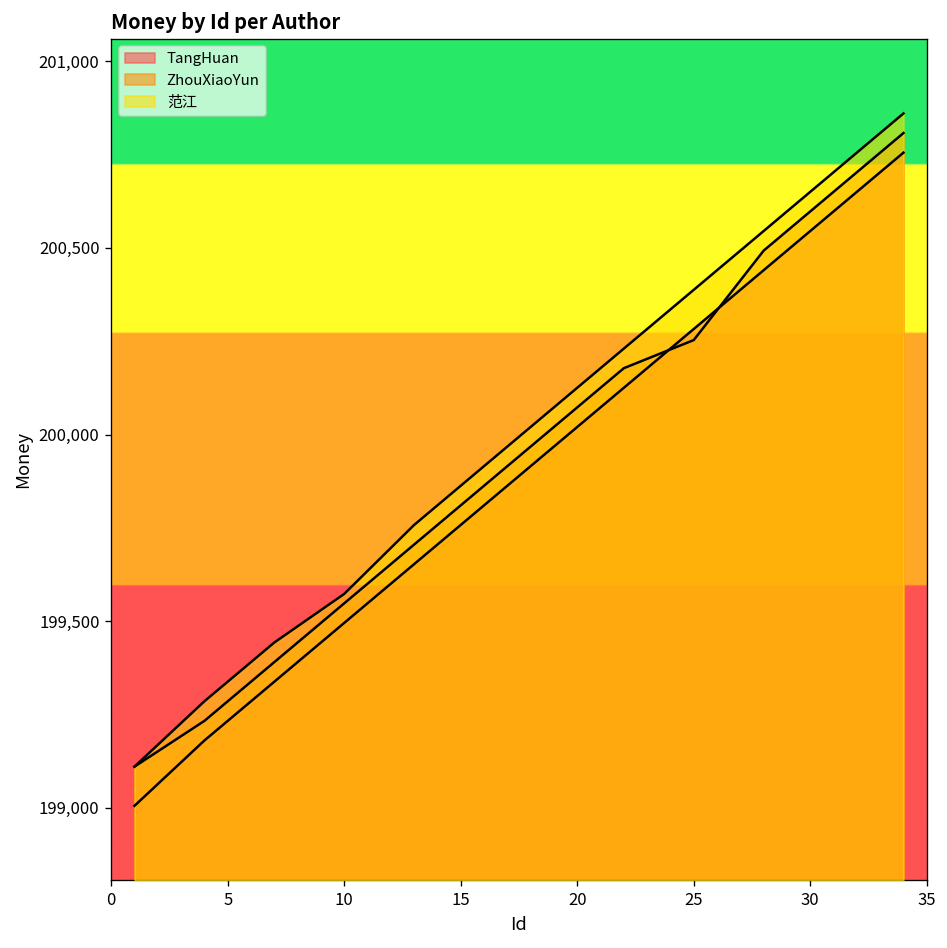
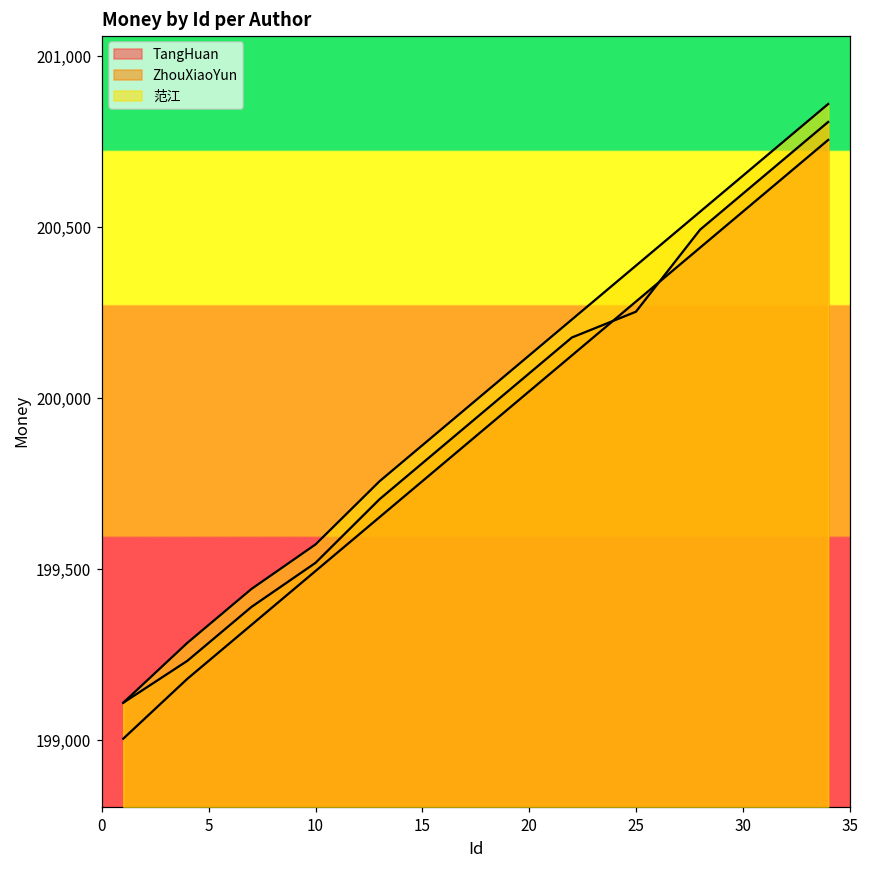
ZhouXiaoYun, 10: 199,550 -> 199,520
